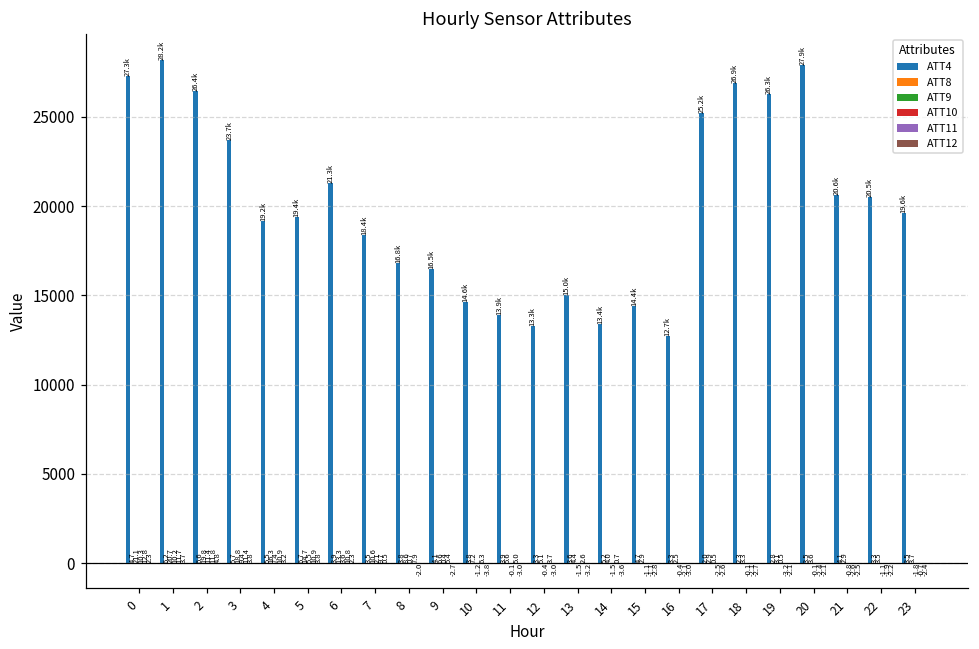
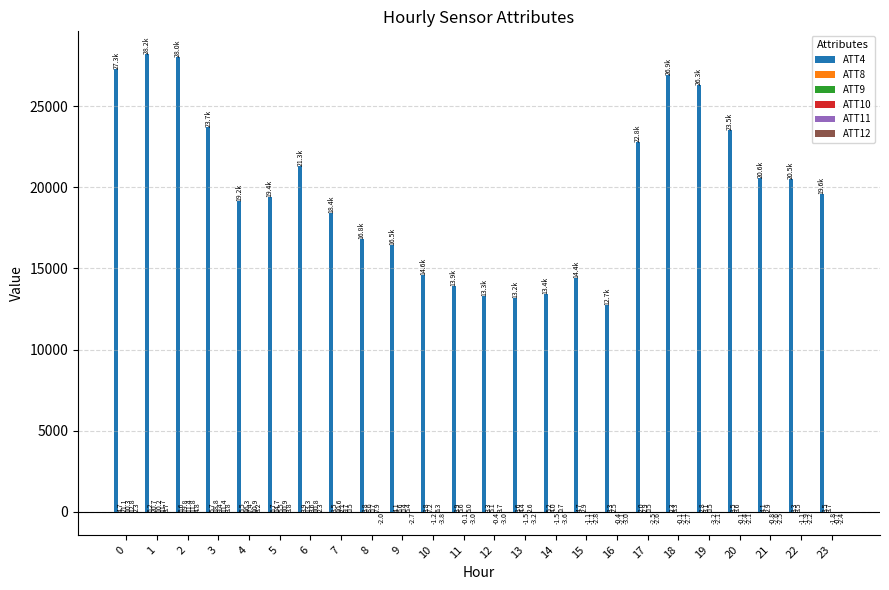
ATT4, 2: 26.4k -> 28.0k
ATT4, 13: 15.0k -> 13.2k
ATT4, 17: 25.2k -> 22.8k
ATT4, 20: 27.9k -> 23.5k
